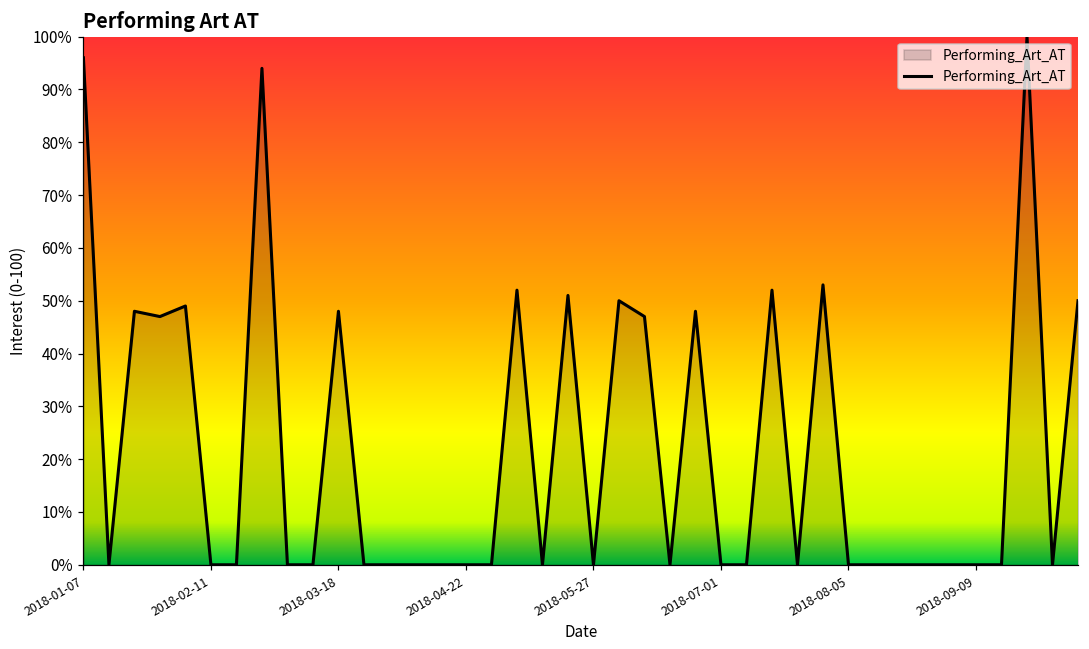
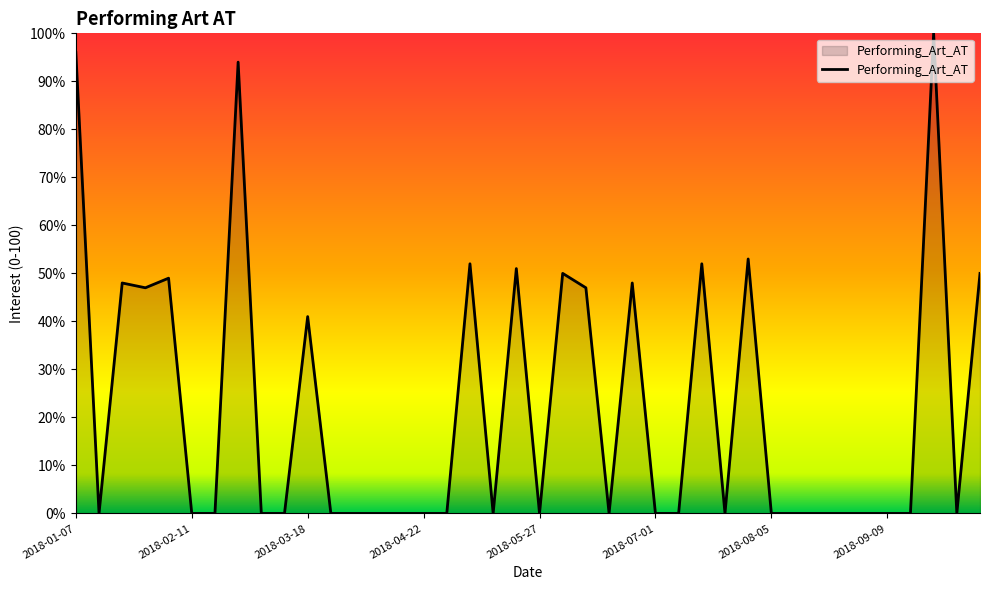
2018-03-18: 48% -> 41%
